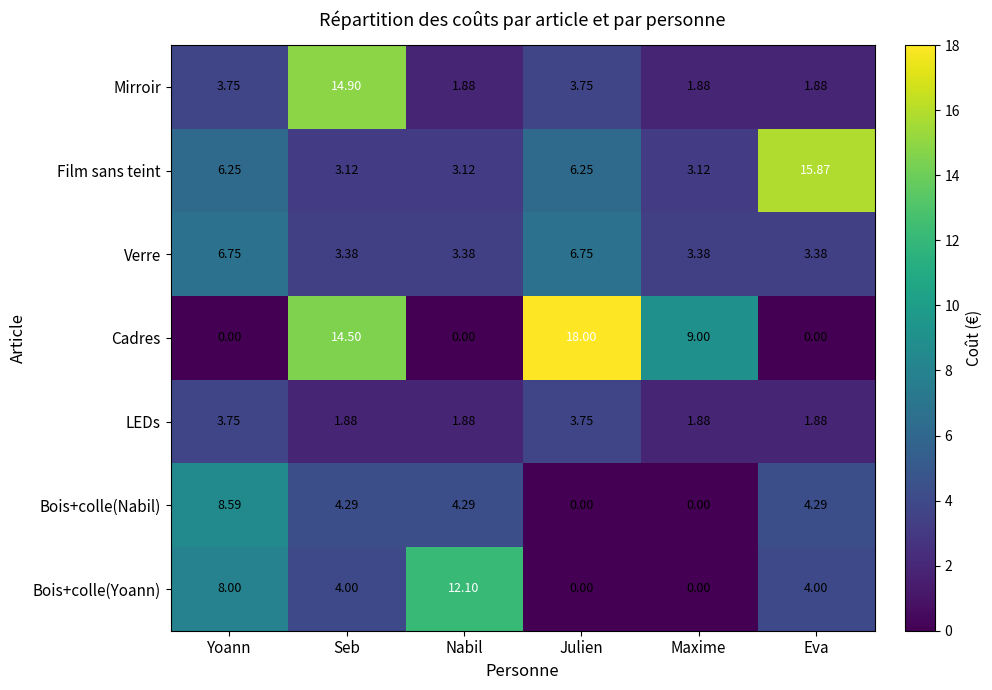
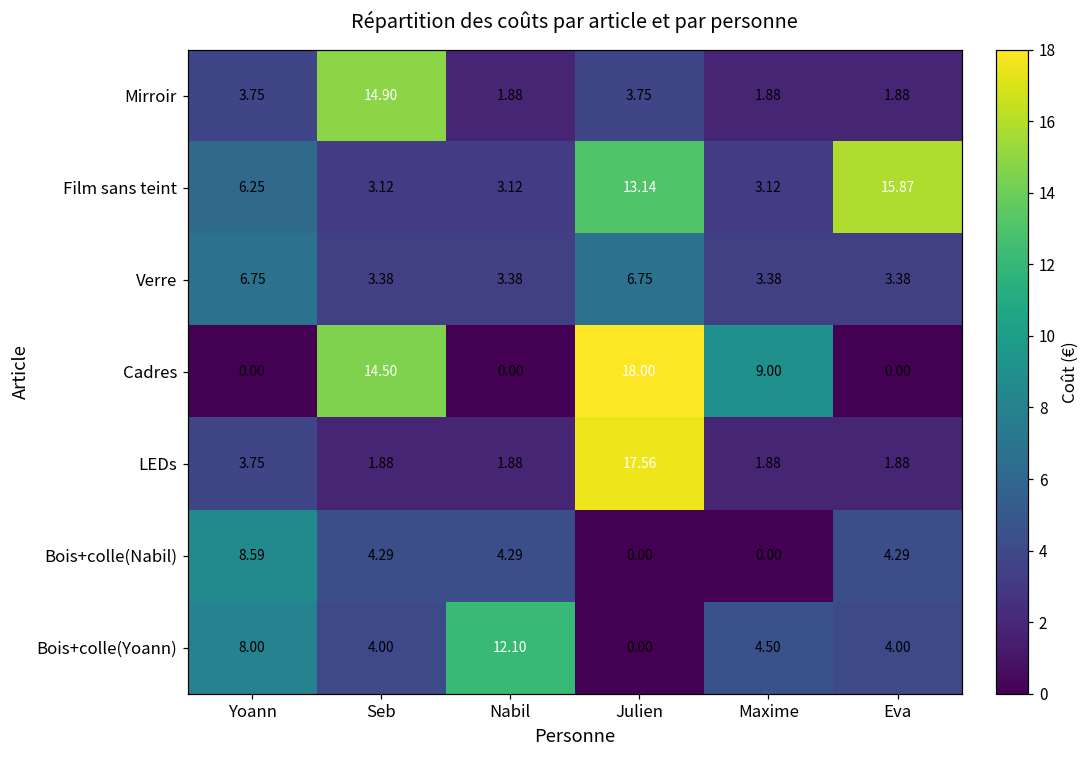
Film sans teint, Julien: 6.25 -> 13.14
LEDs, Julien: 3.75 -> 17.56
Bois+colle(Yoann), Maxime: 0.00 -> 4.50
